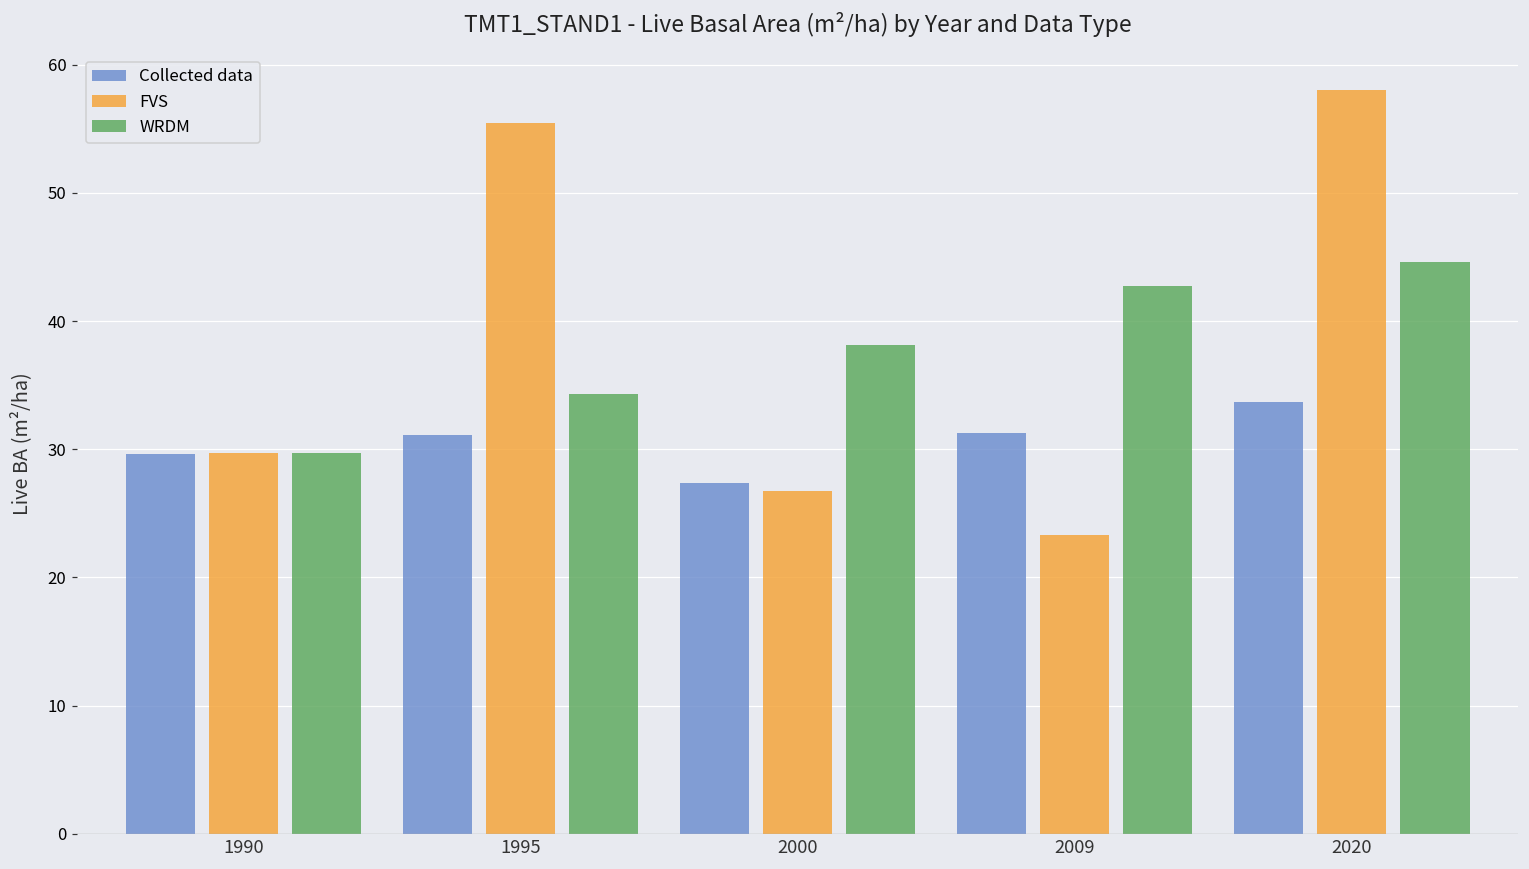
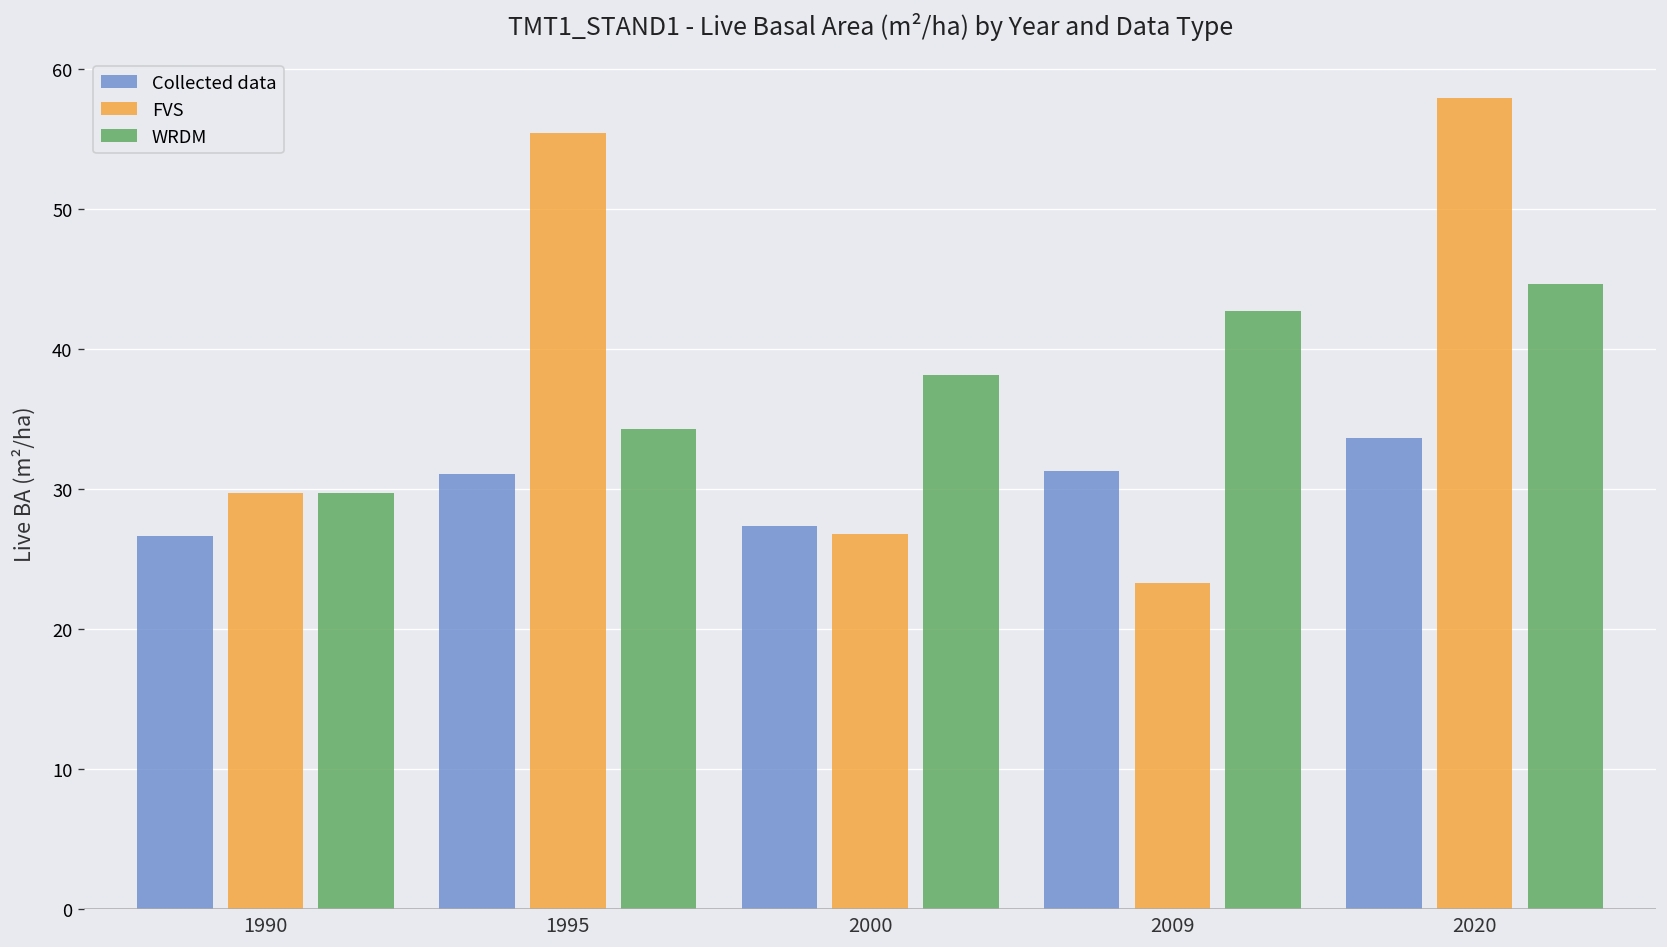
Collected data, 1990: 29.7 -> 26.6
